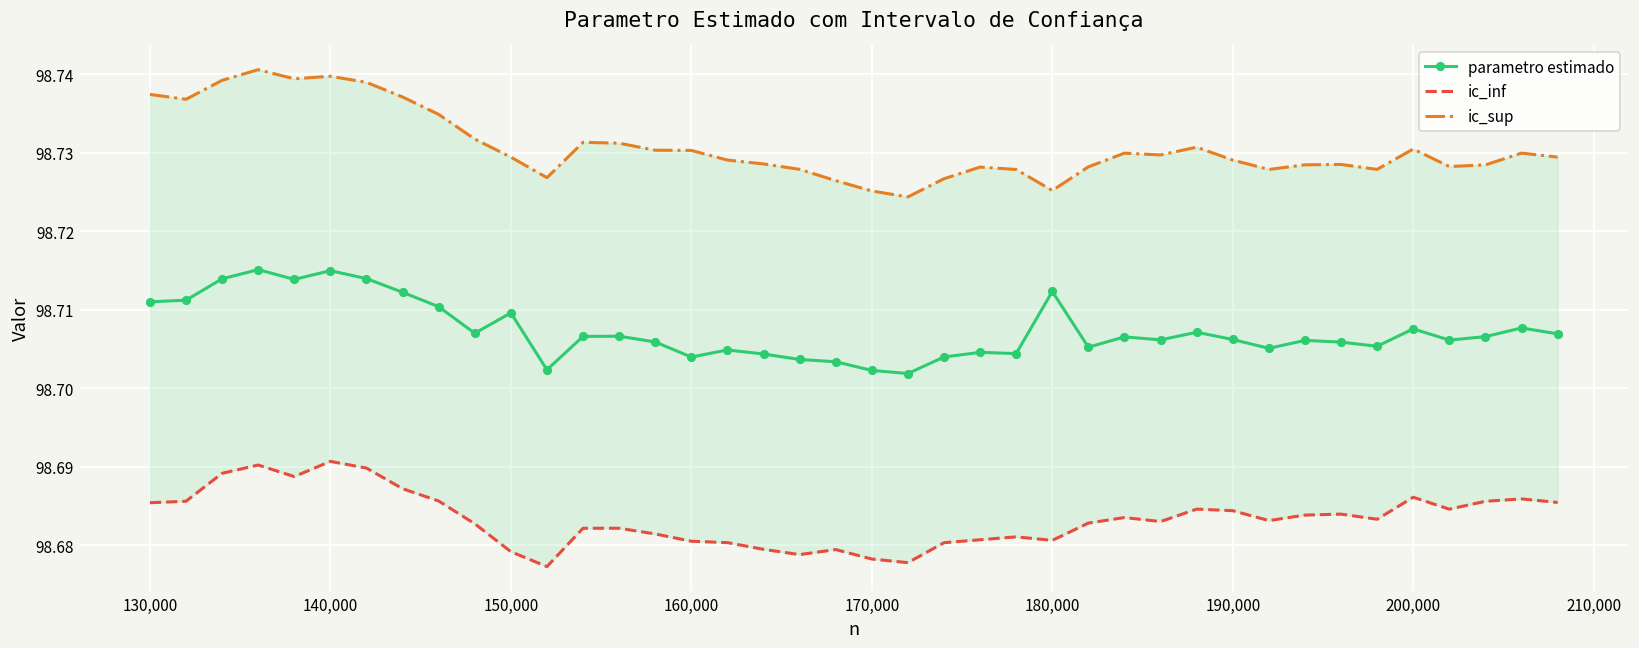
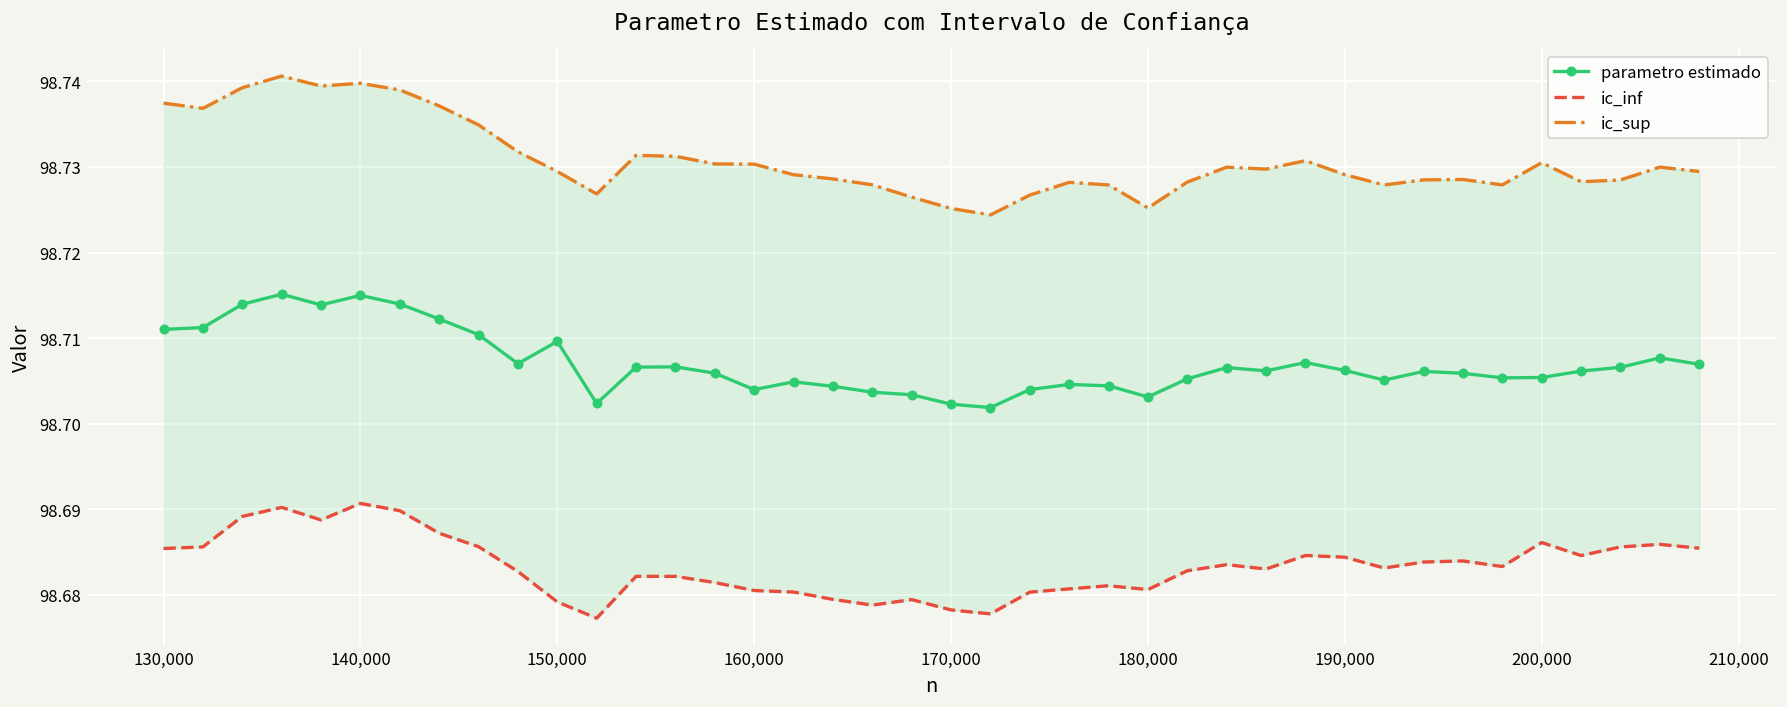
parametro estimado, 180,000: 98.712 -> 98.703
parametro estimado, 200,000: 98.708 -> 98.705
